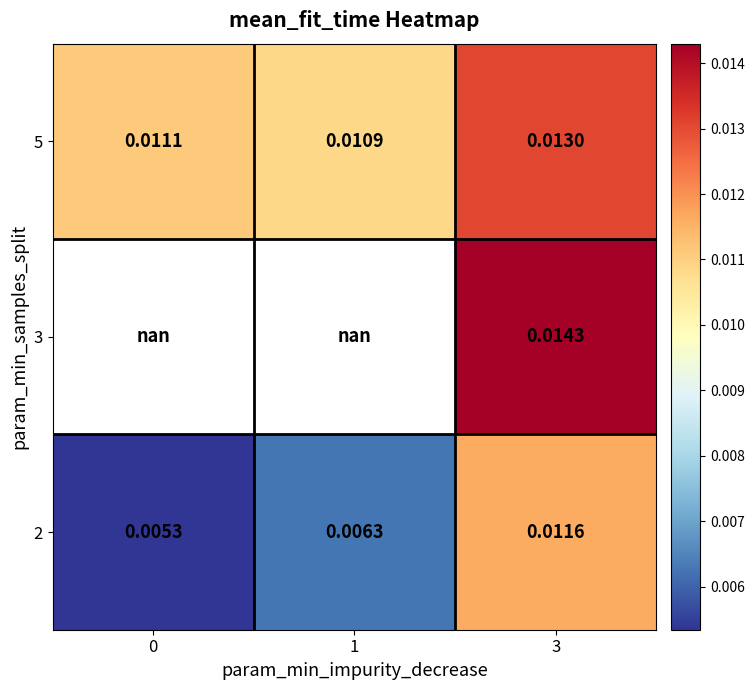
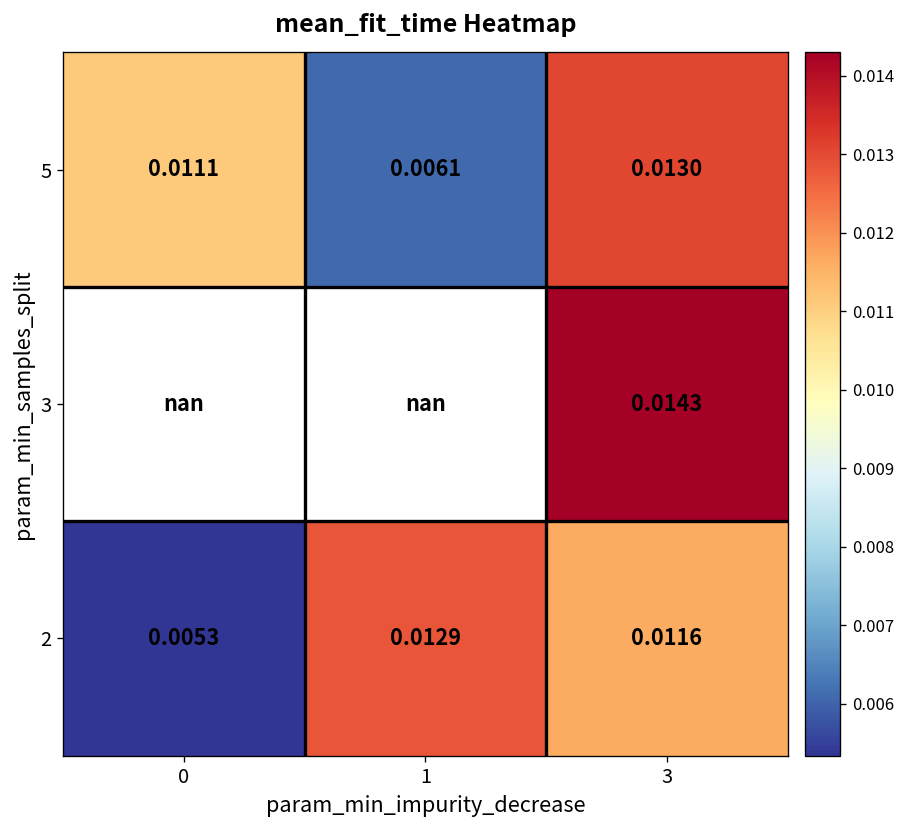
5, 1: 0.0109 -> 0.0061
2, 1: 0.0063 -> 0.0129
